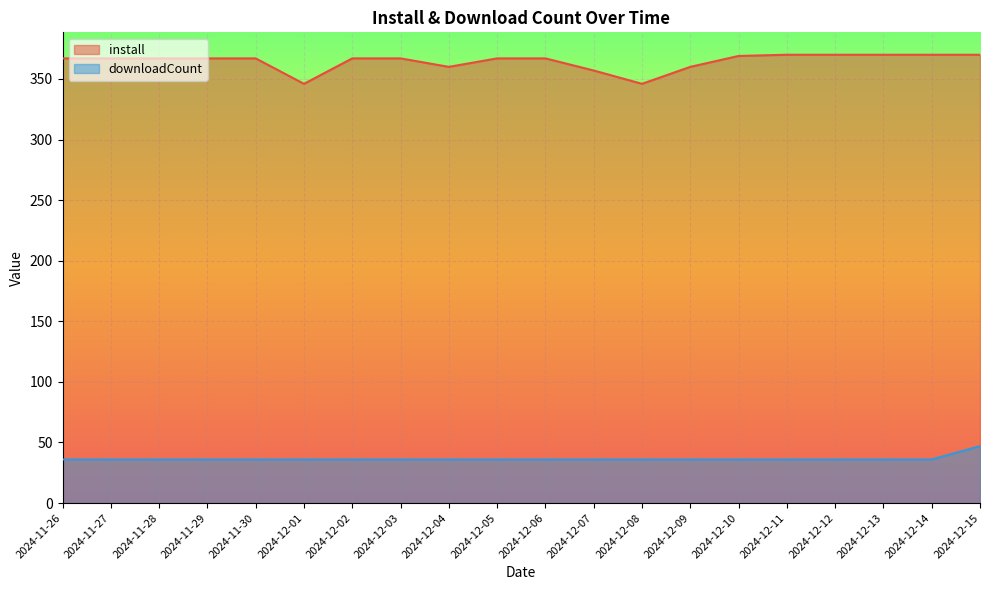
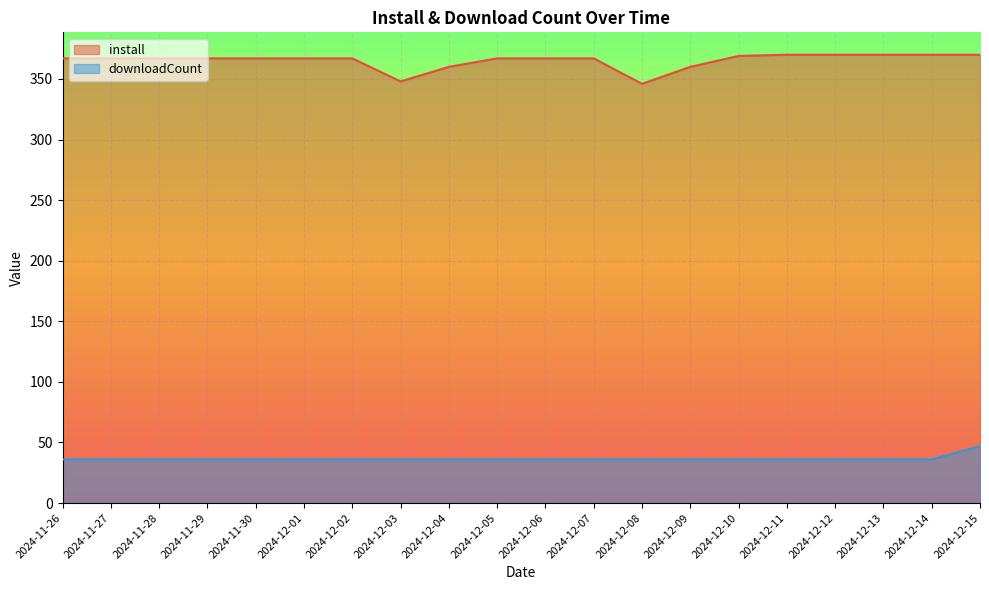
install, 2024-12-01: 346 -> 367
install, 2024-12-03: 367 -> 348
install, 2024-12-07: 357 -> 367
